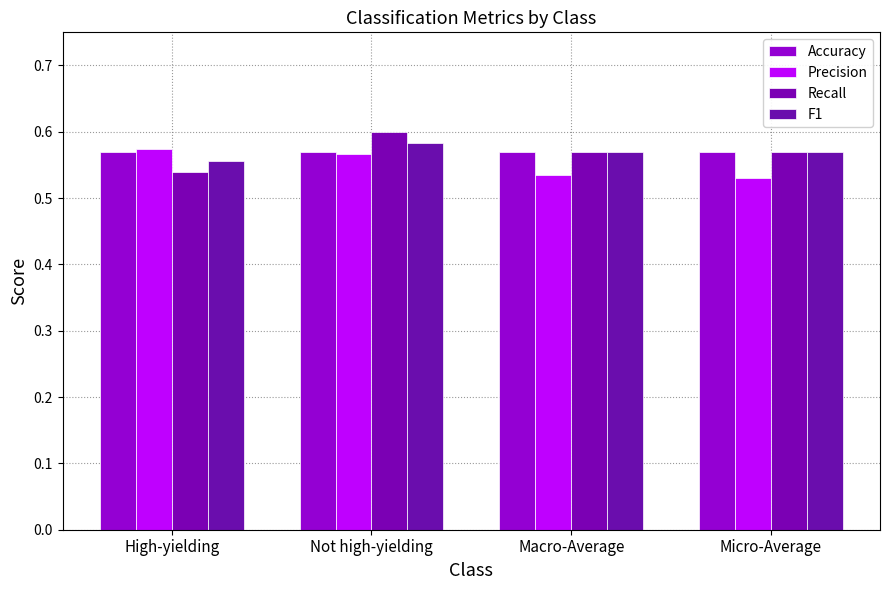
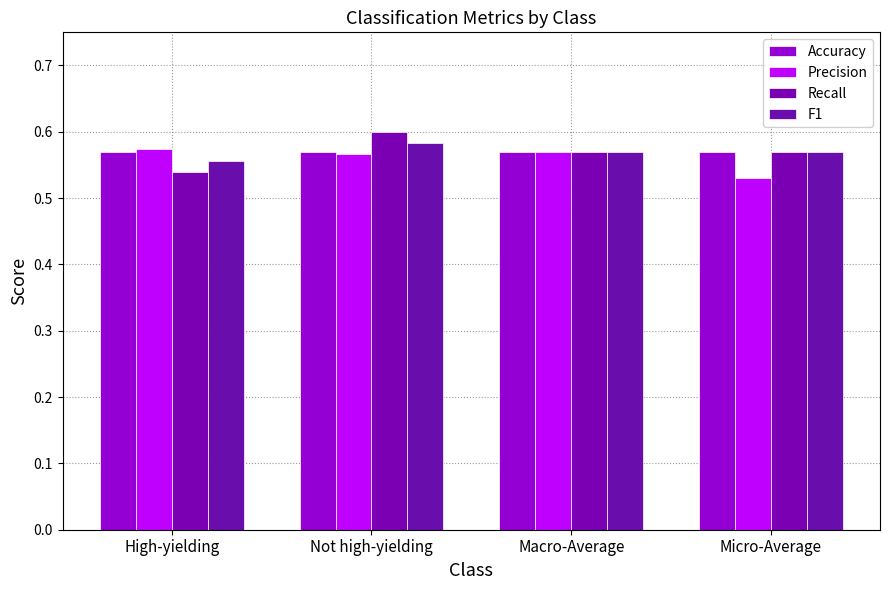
Precision, Macro-Average: 0.53 -> 0.57
